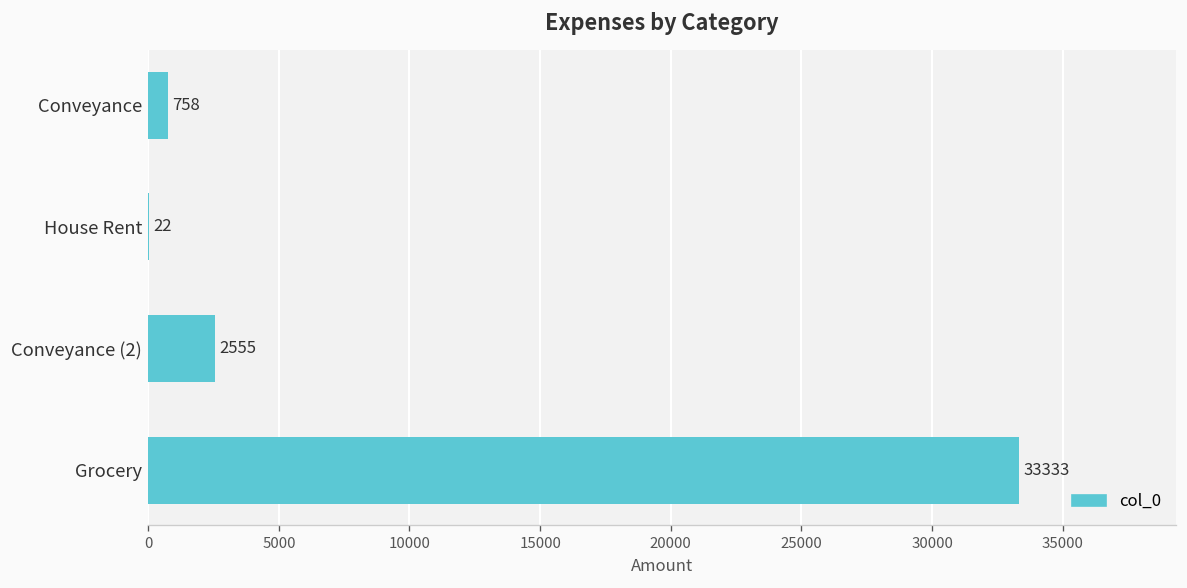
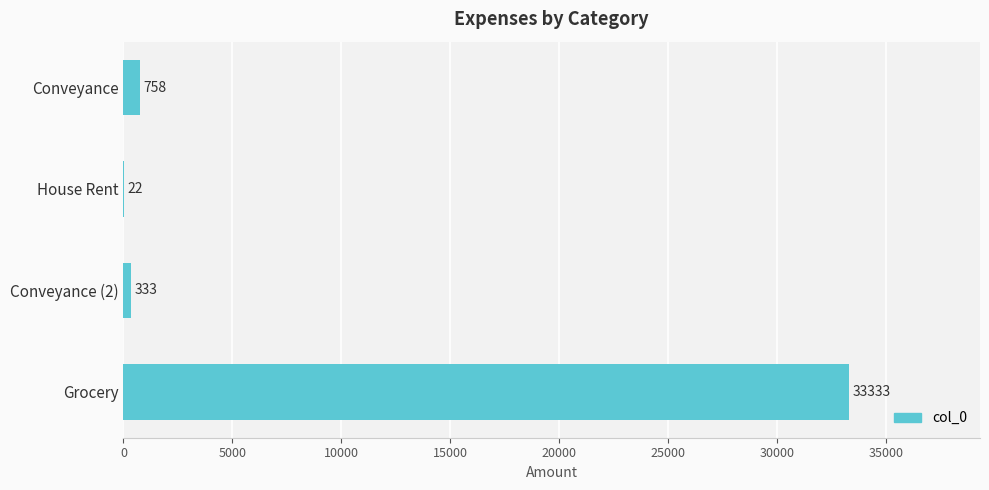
Conveyance (2): 2555 -> 333
